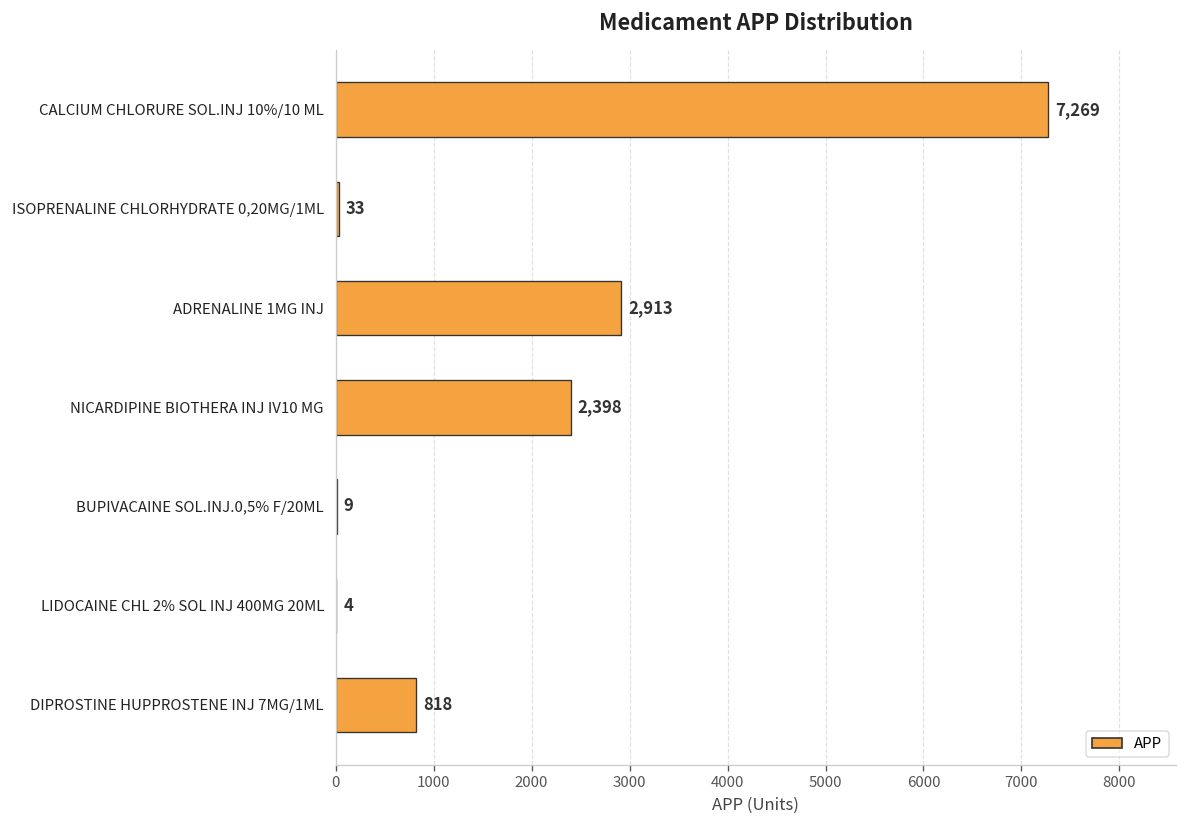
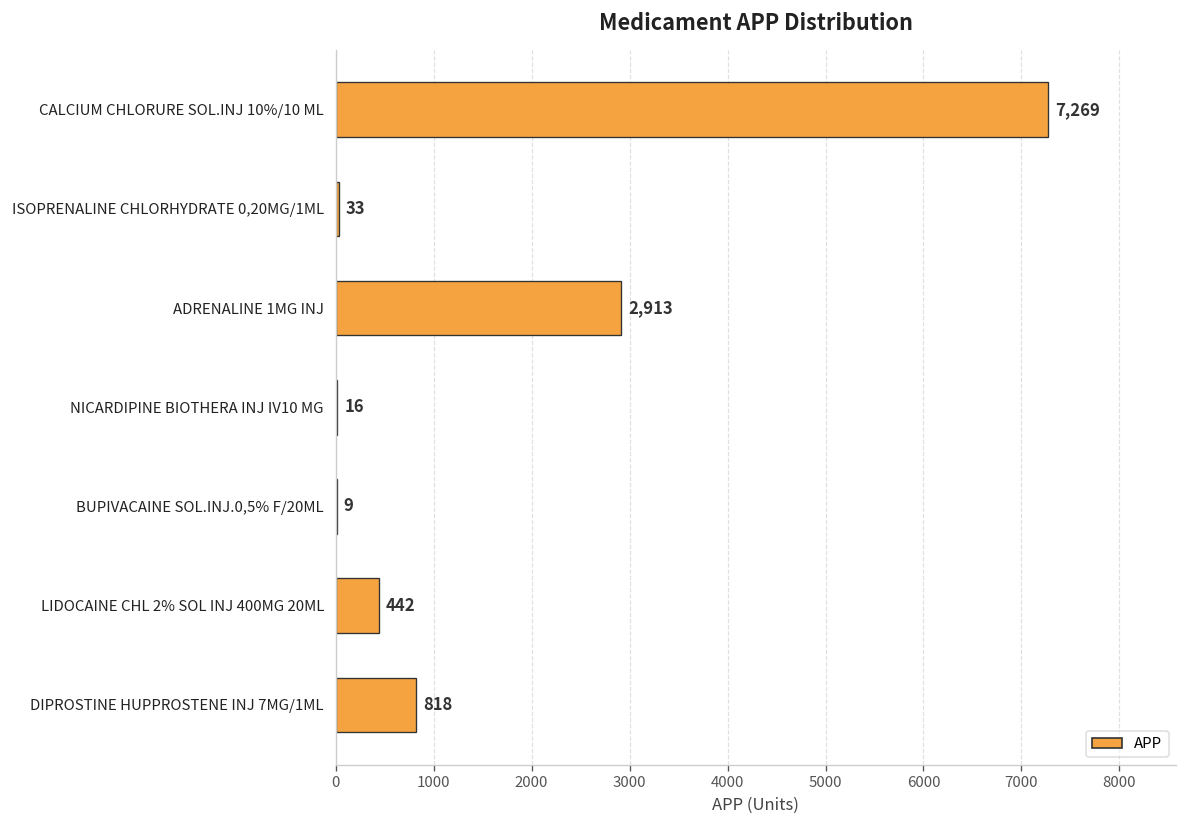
NICARDIPINE BIOTHERA INJ IV10 MG: 2,398 -> 16
LIDOCAINE CHL 2% SOL INJ 400MG 20ML: 4 -> 442
